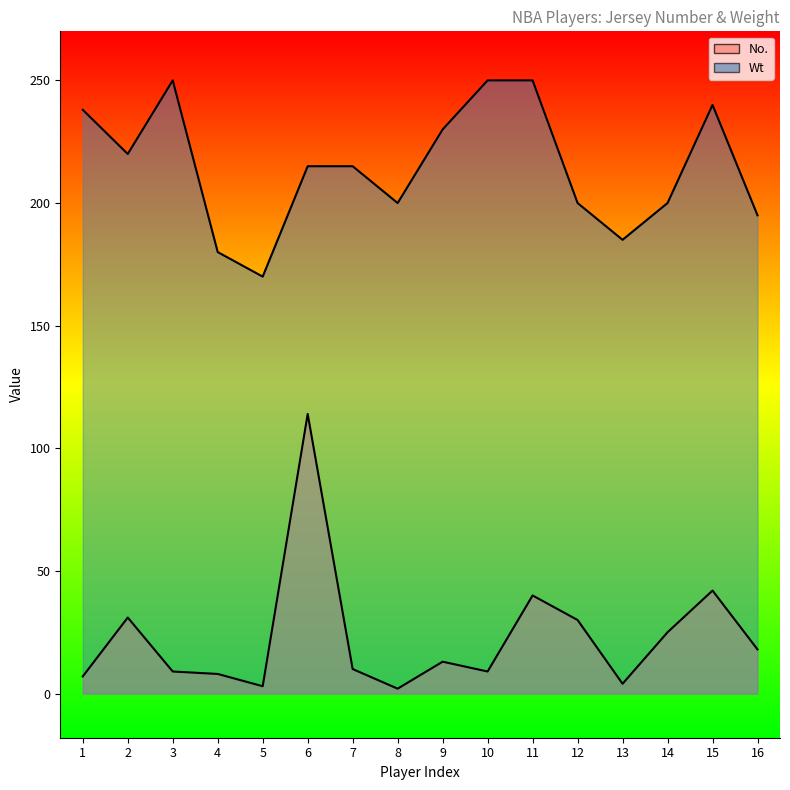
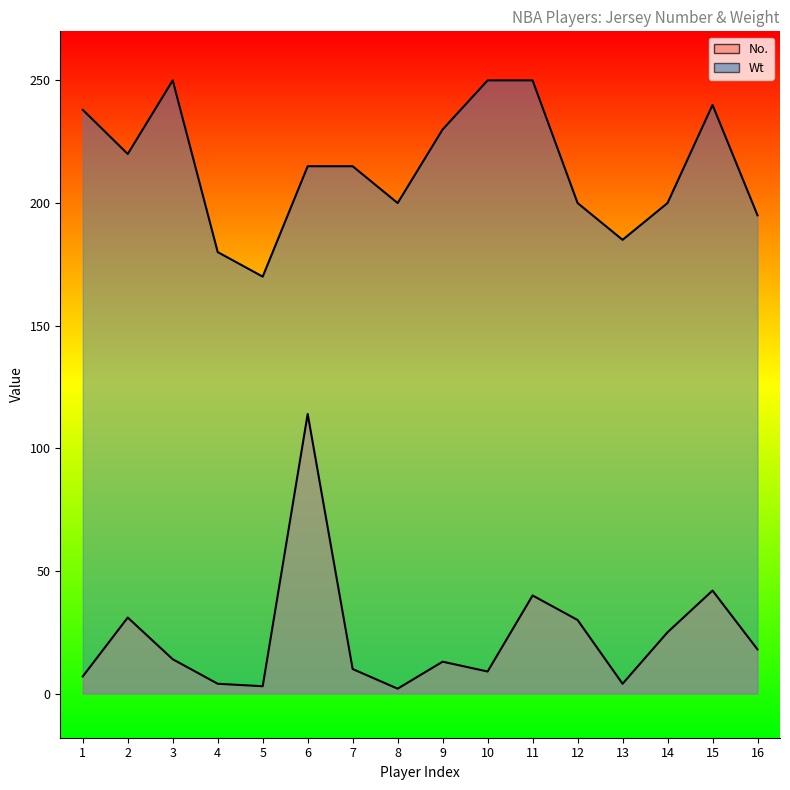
No., 3: 9 -> 14
No., 4: 8 -> 4
